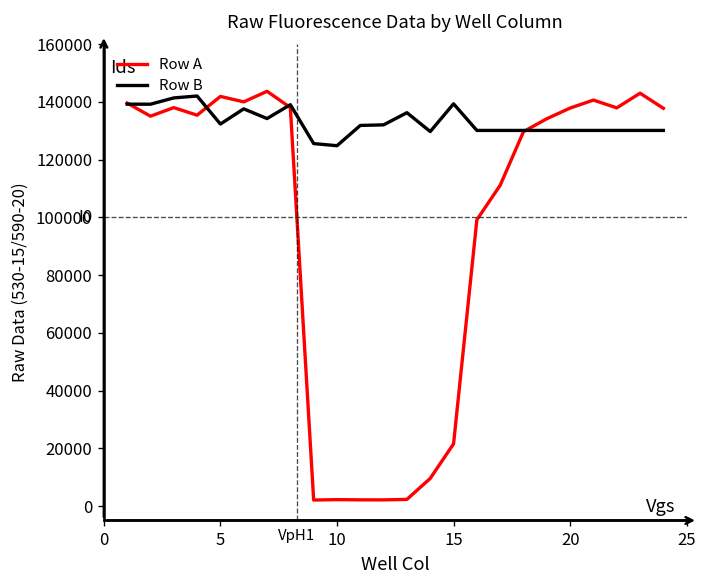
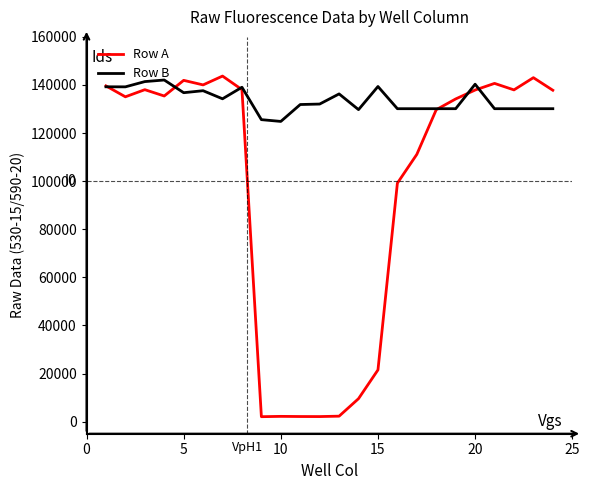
Row B, 5: 132000 -> 137000
Row B, 20: 130000 -> 140000
